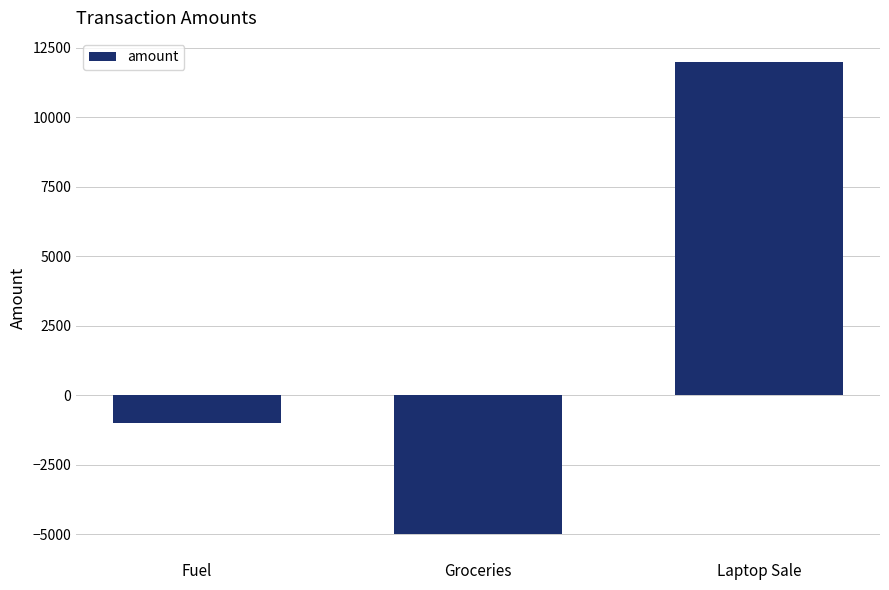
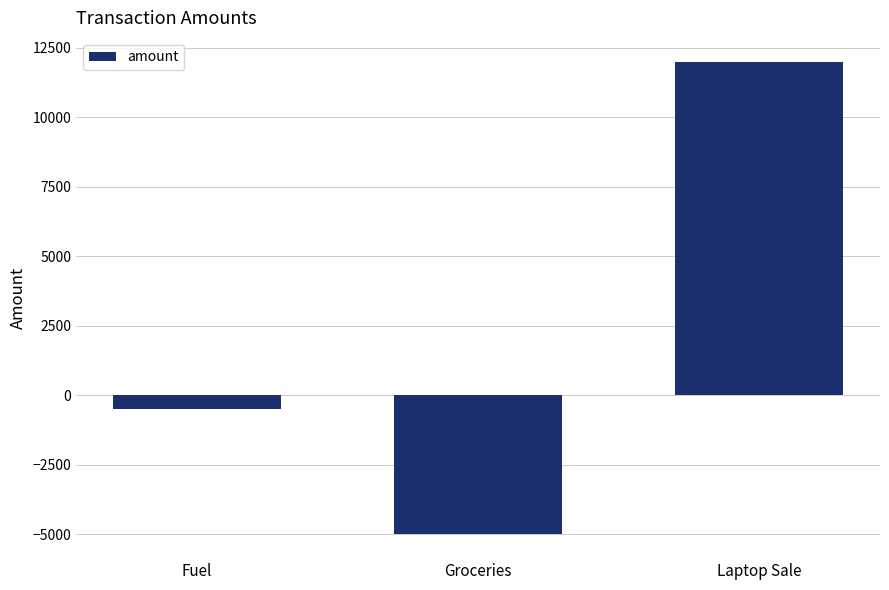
Fuel: -1000 -> -500
